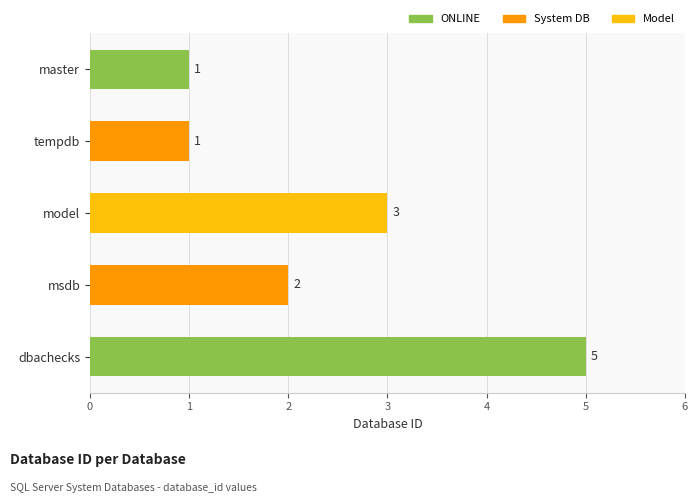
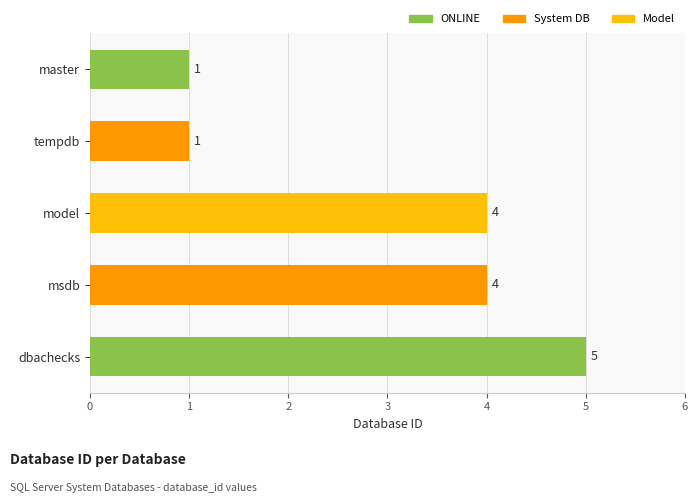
model: 3 -> 4
msdb: 2 -> 4
